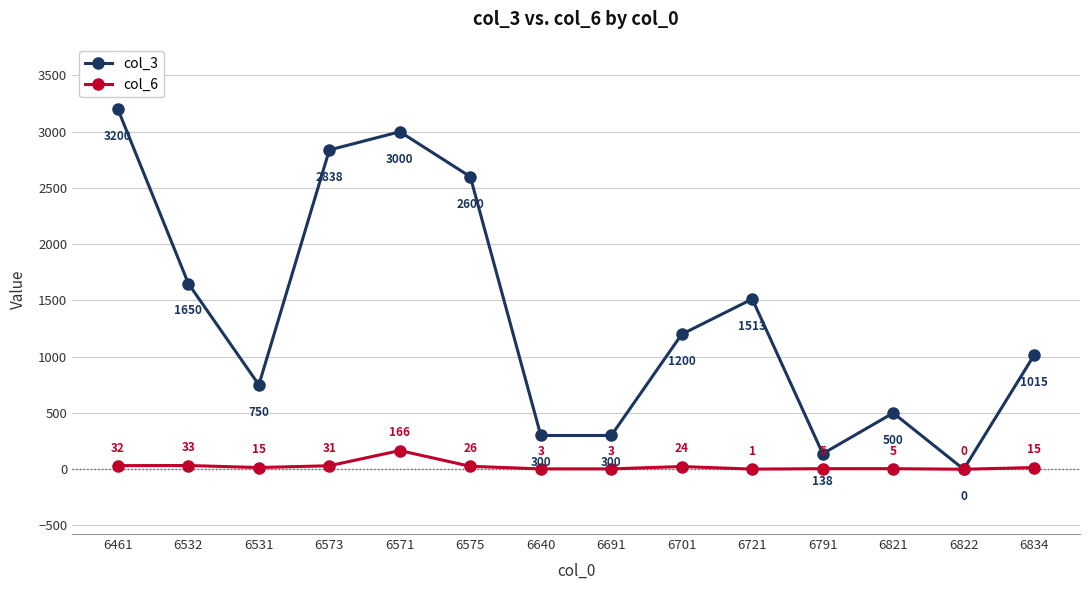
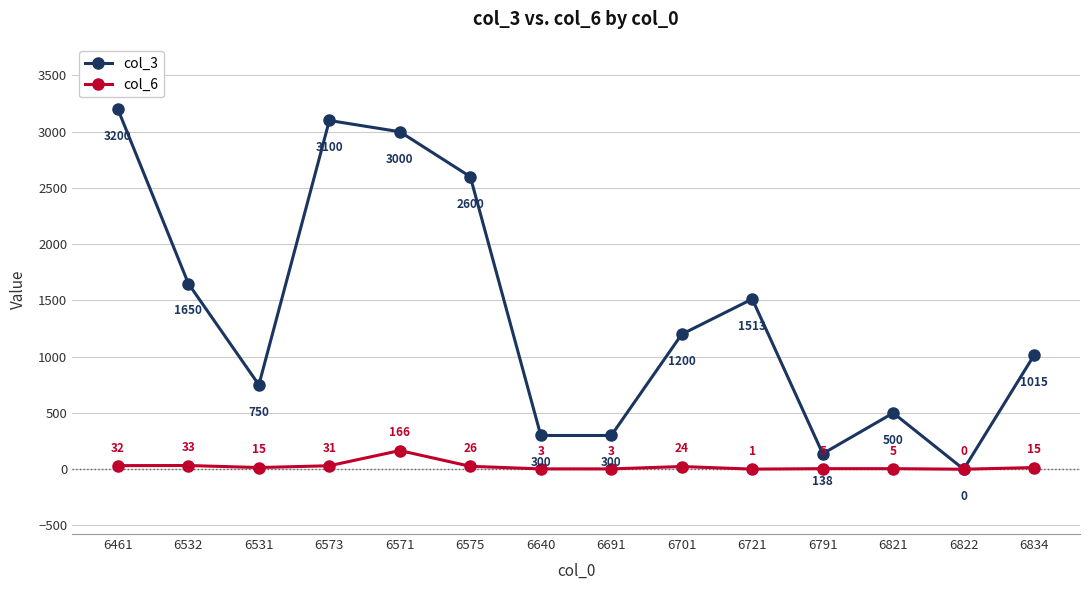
col_3, 6573: 2838 -> 3100
